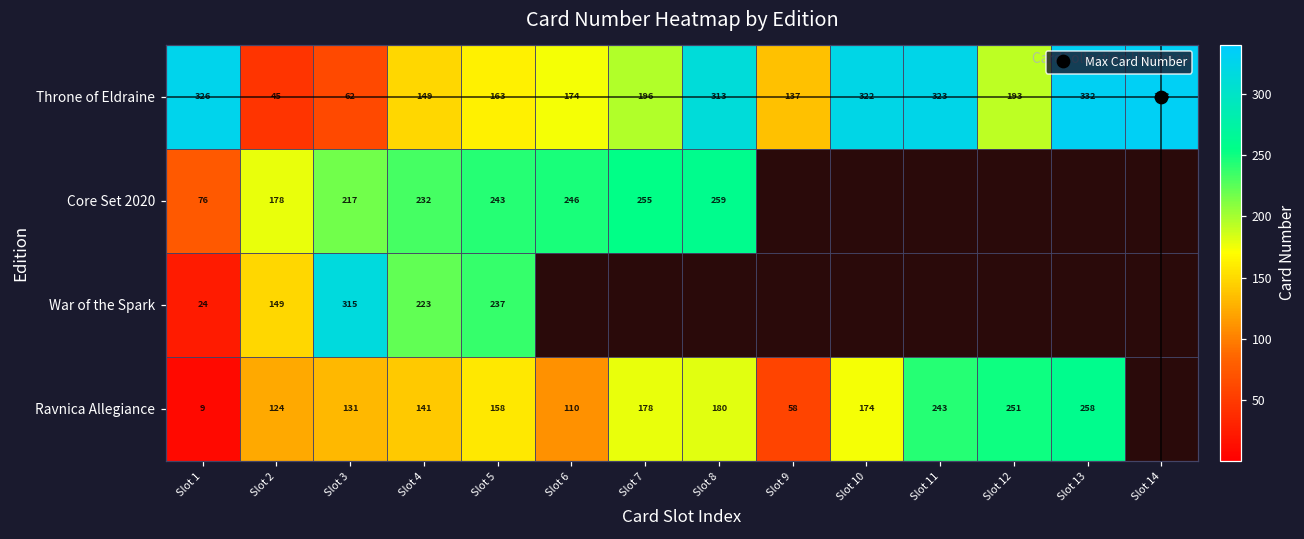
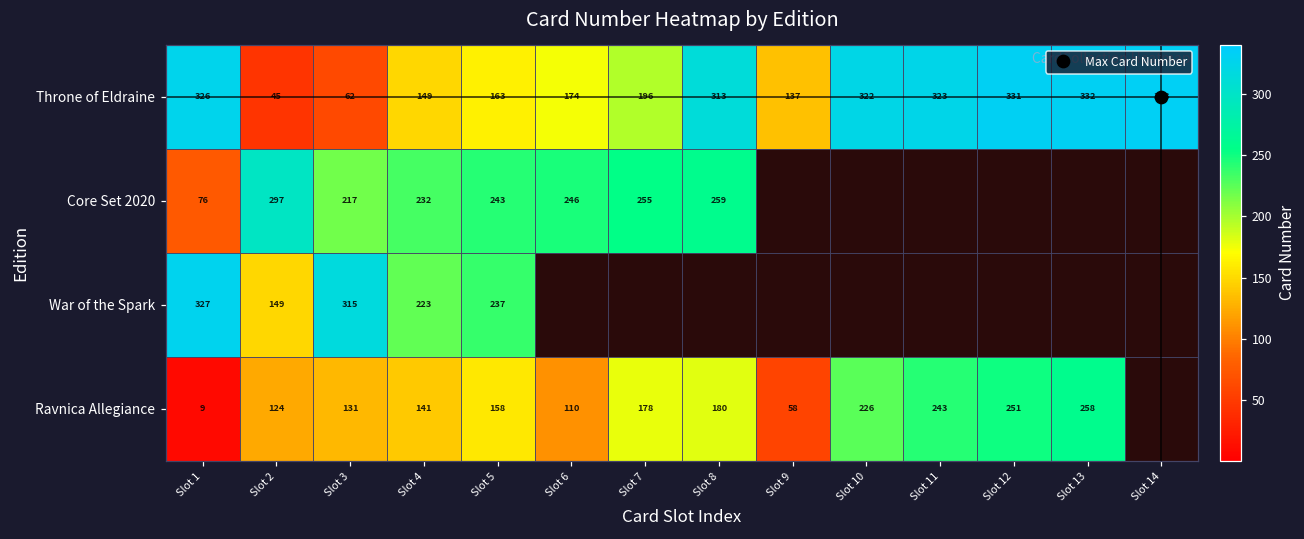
Throne of Eldraine, Slot 12: 193 -> 331
Core Set 2020, Slot 2: 178 -> 297
War of the Spark, Slot 1: 24 -> 327
Ravnica Allegiance, Slot 10: 174 -> 226
